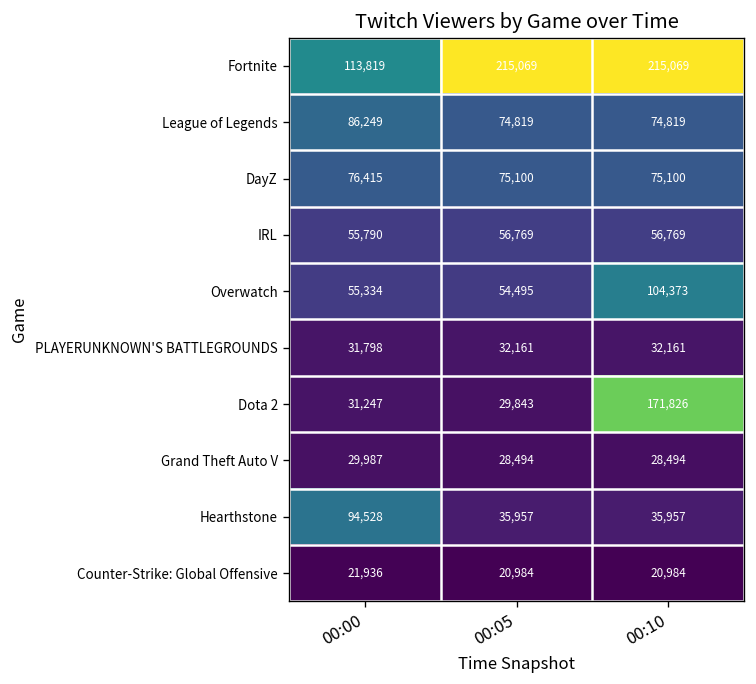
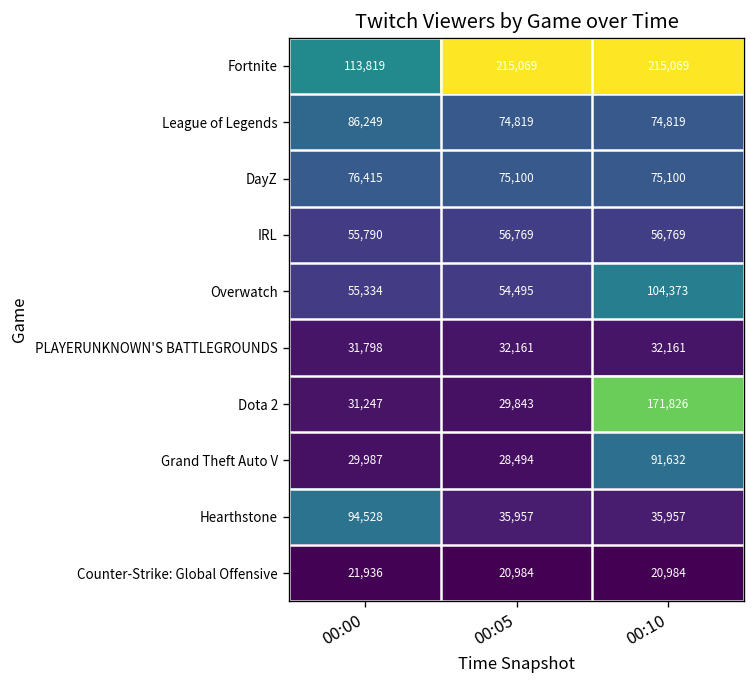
Grand Theft Auto V, 00:10: 28,494 -> 91,632
